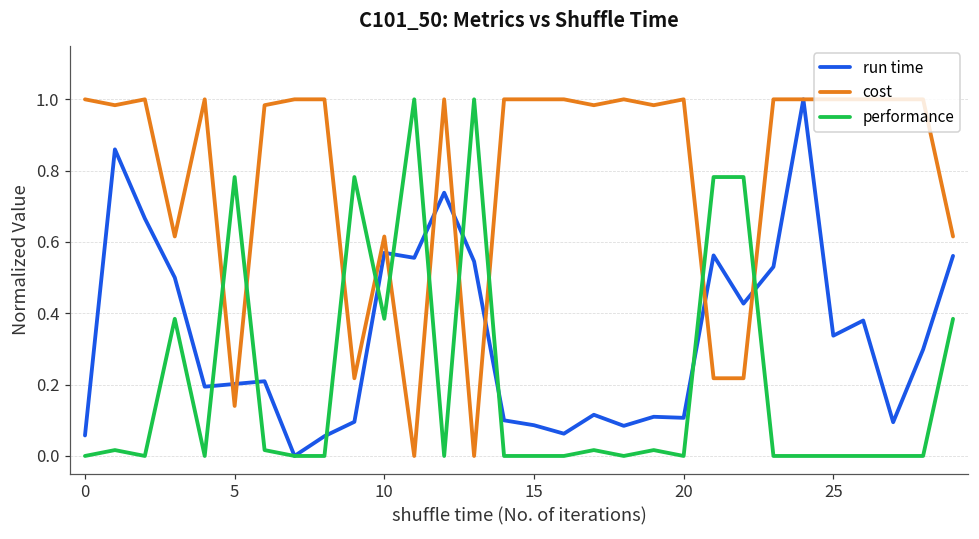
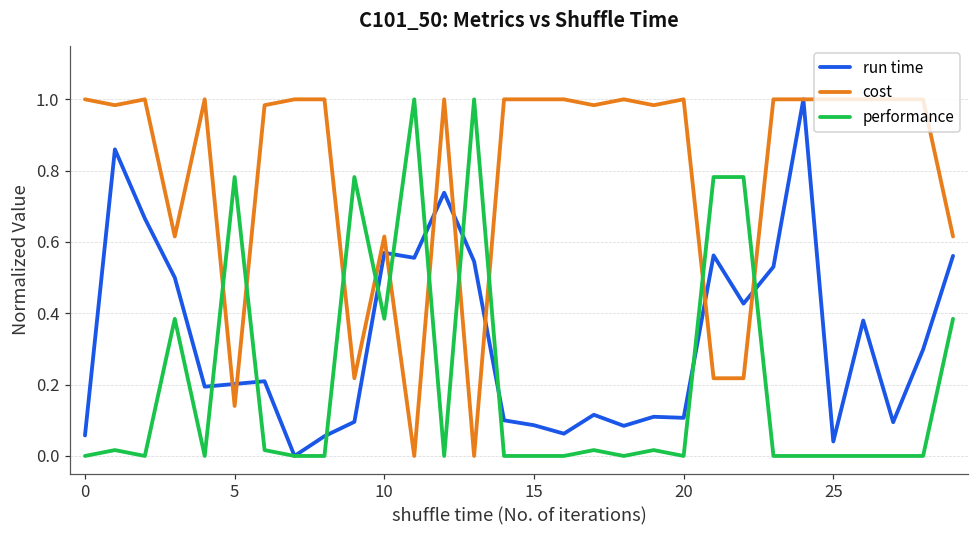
run time, 25: 0.34 -> 0.04
